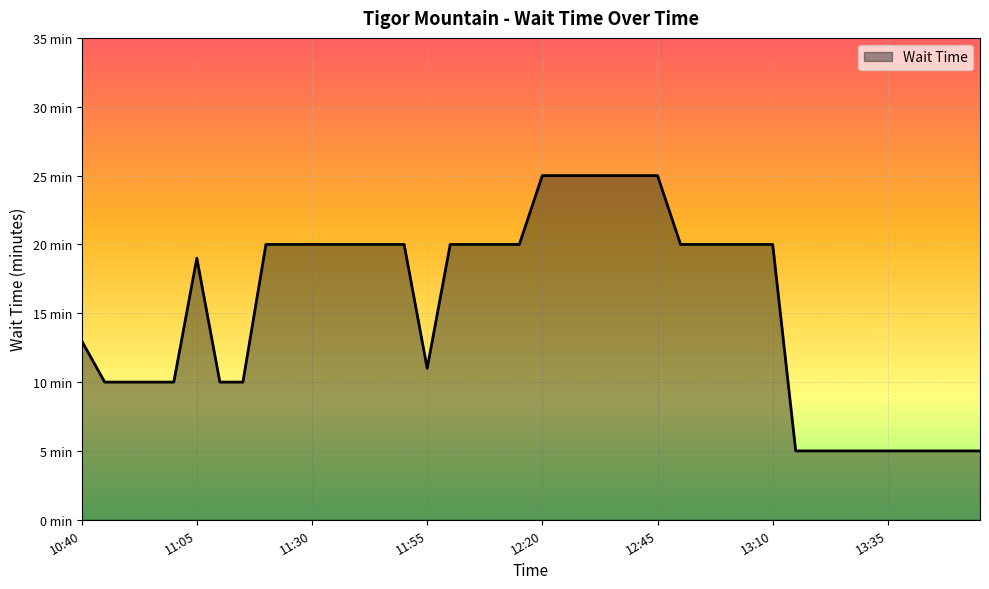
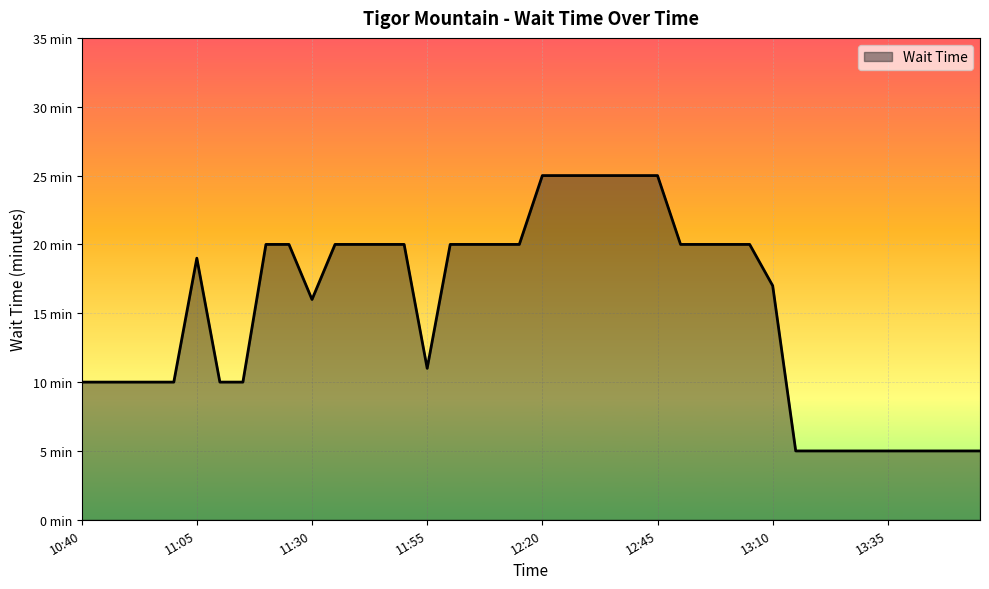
10:40: 13 min -> 10 min
11:30: 20 min -> 16 min
13:10: 20 min -> 17 min
